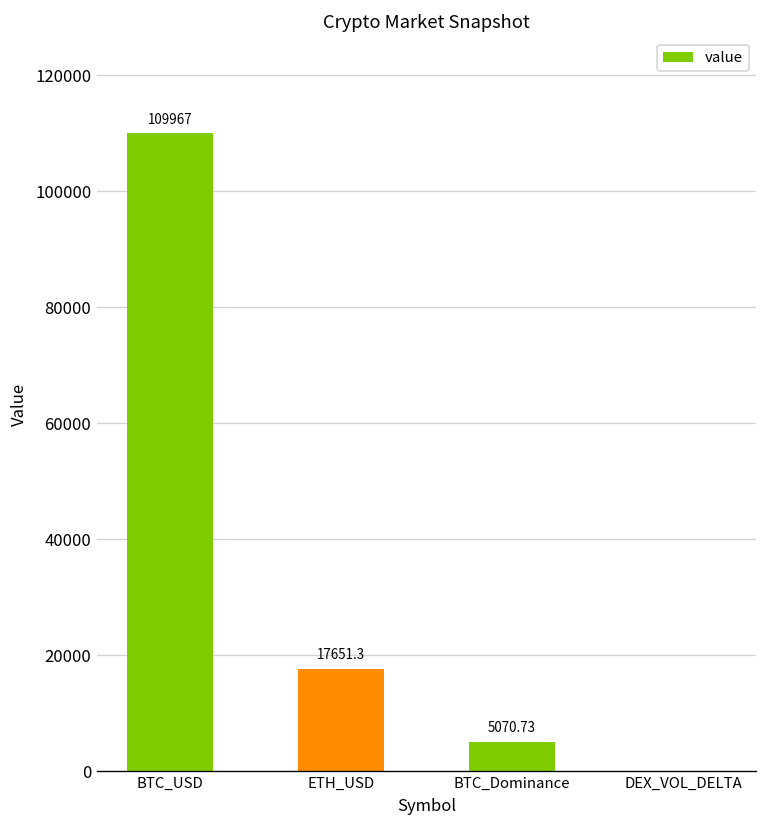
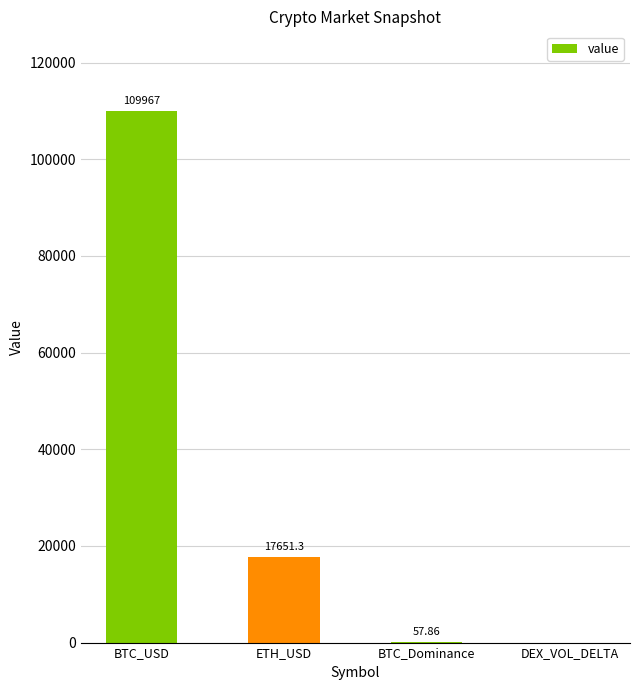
BTC_Dominance: 5070.73 -> 57.86
